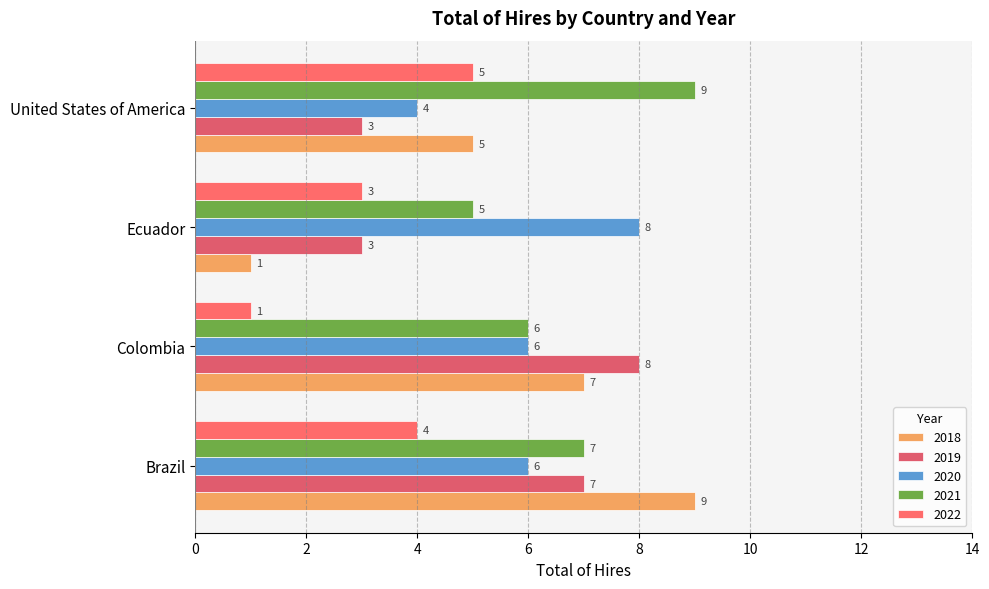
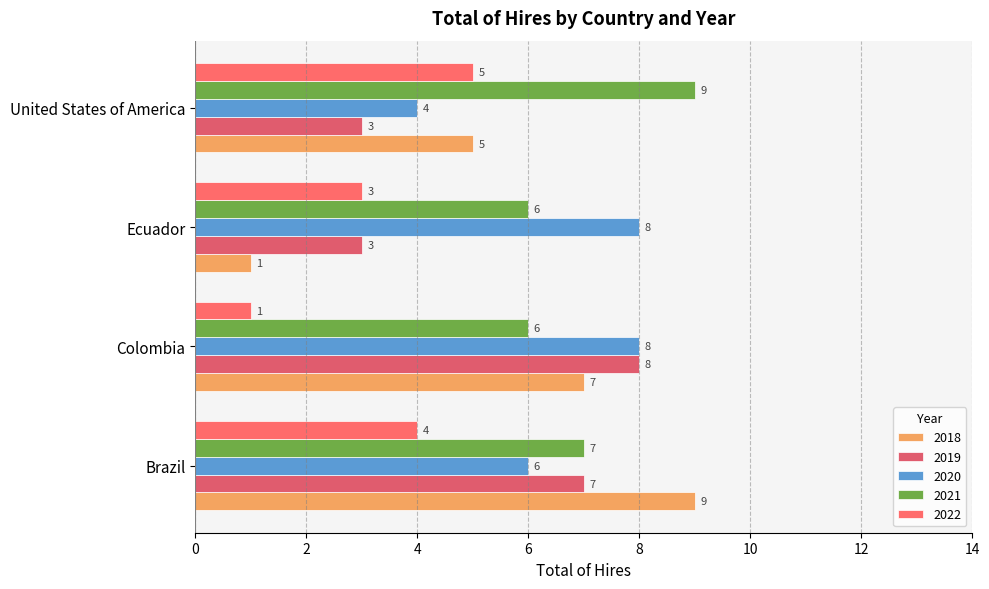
2021, Ecuador: 5 -> 6
2020, Colombia: 6 -> 8
